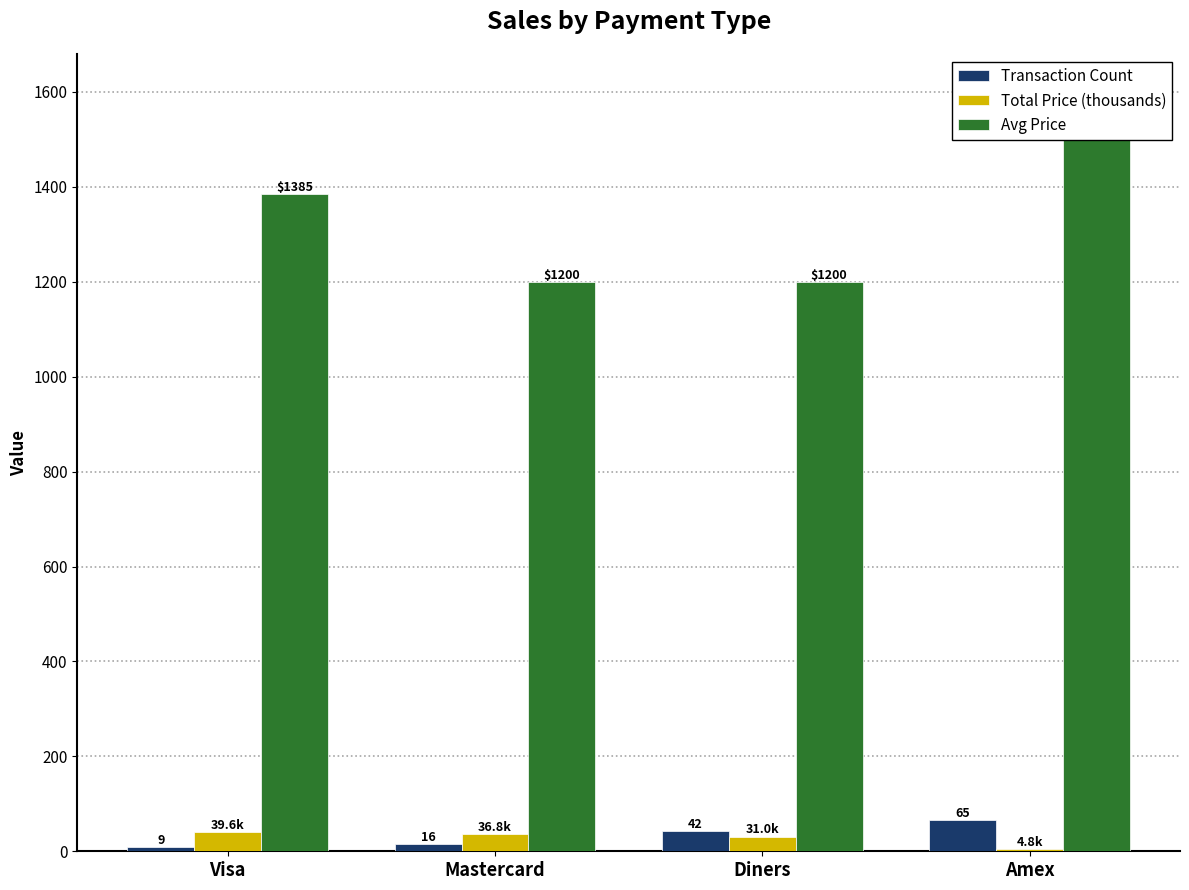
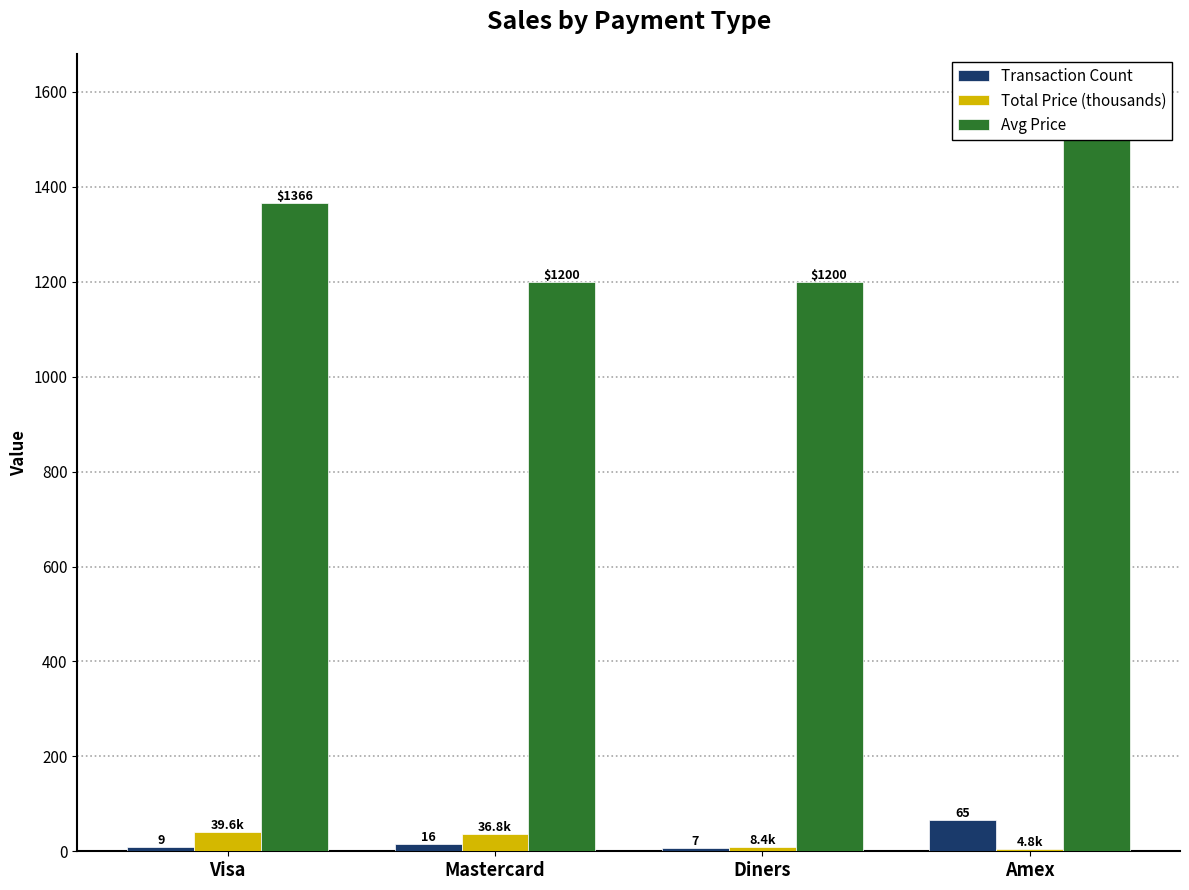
Avg Price, Visa: $1385 -> $1366
Transaction Count, Diners: 42 -> 7
Total Price (thousands), Diners: 31.0k -> 8.4k
